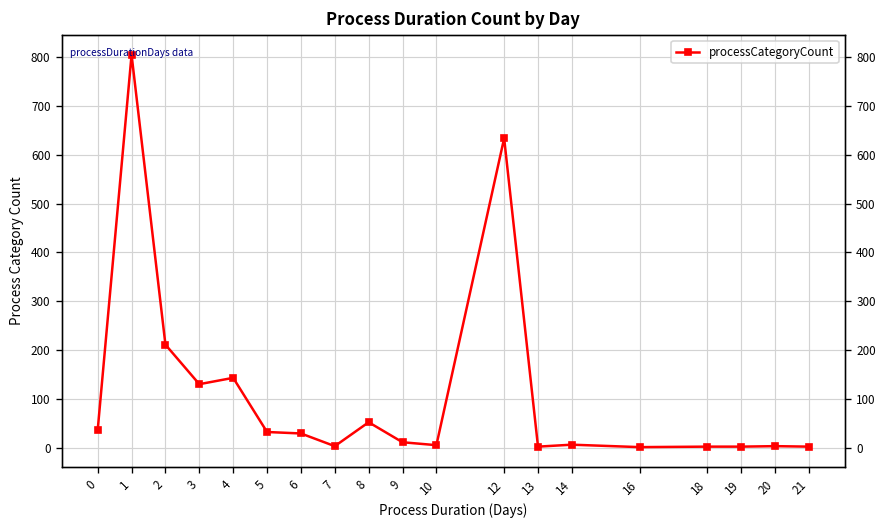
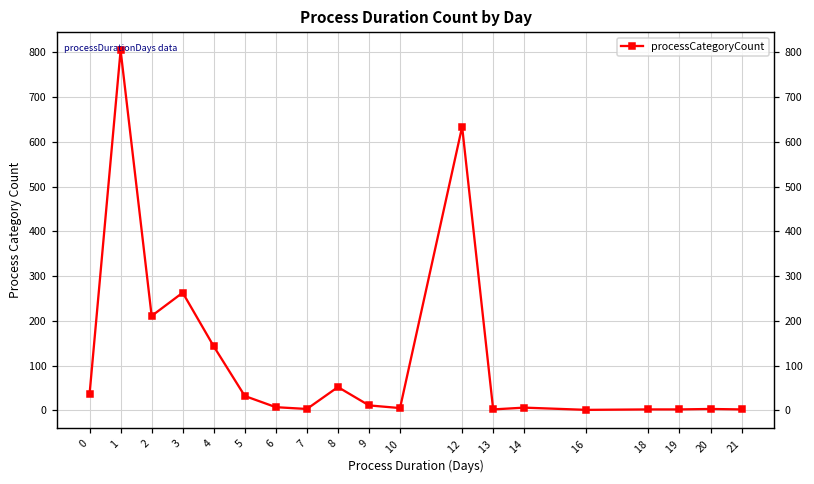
3: 130 -> 260
6: 30 -> 10
